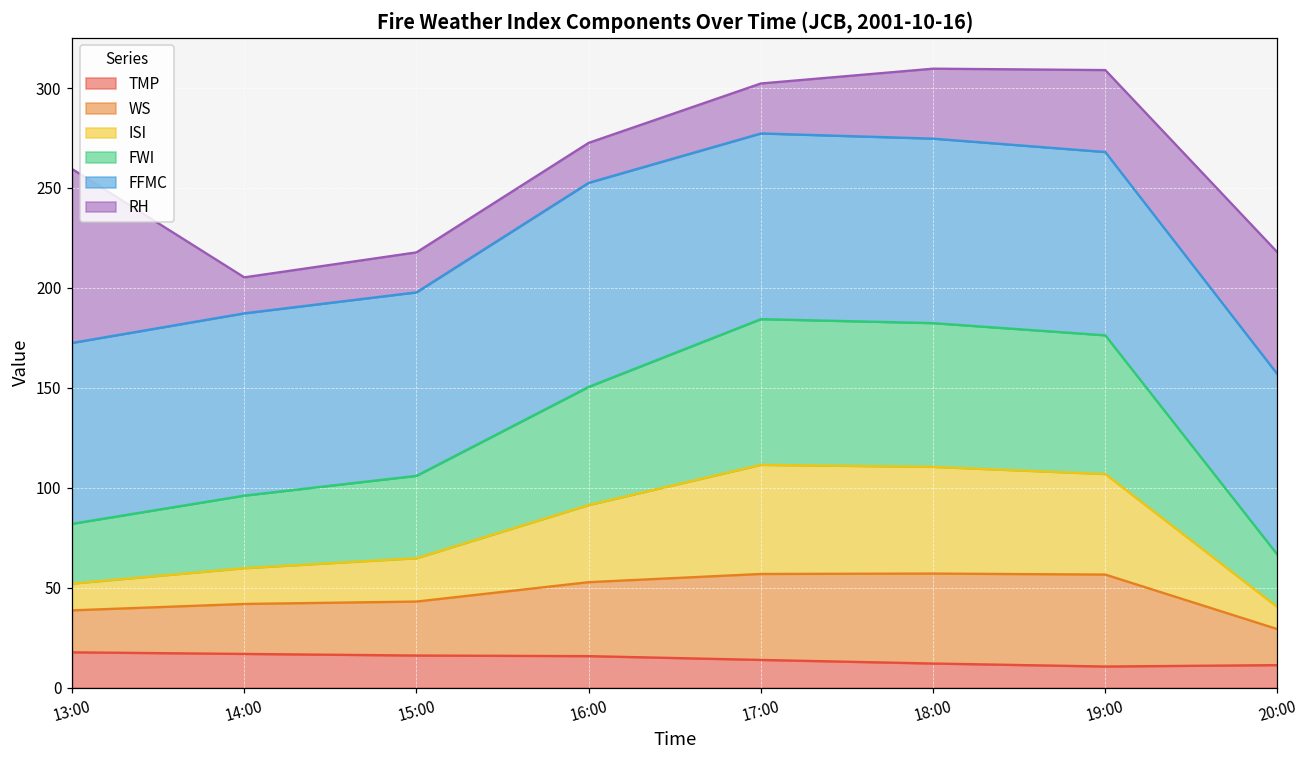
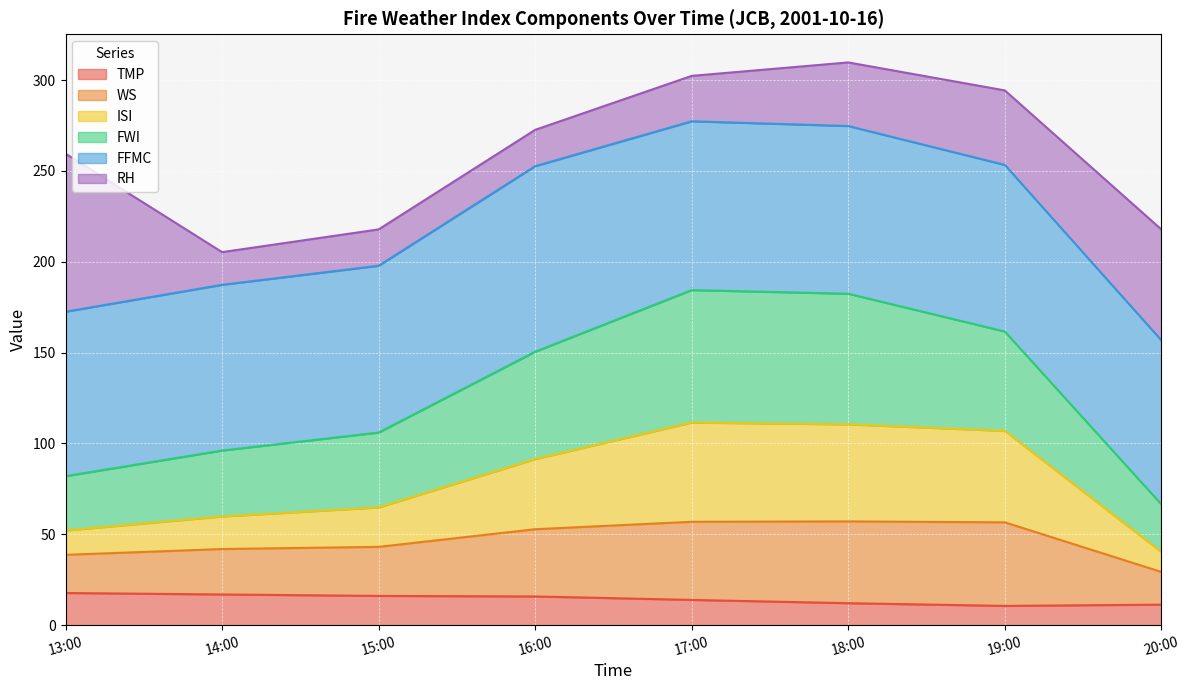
FWI, 19:00: 69 -> 55
